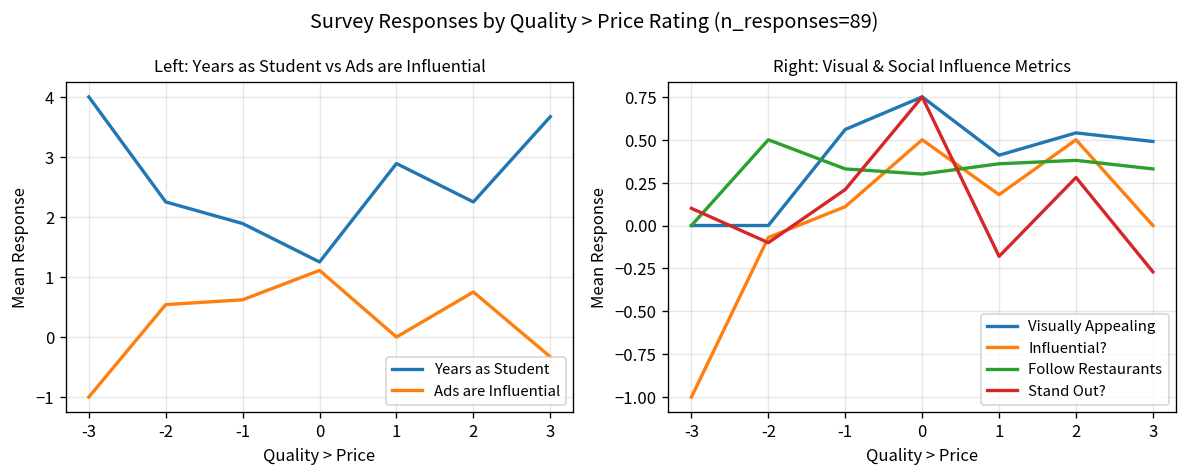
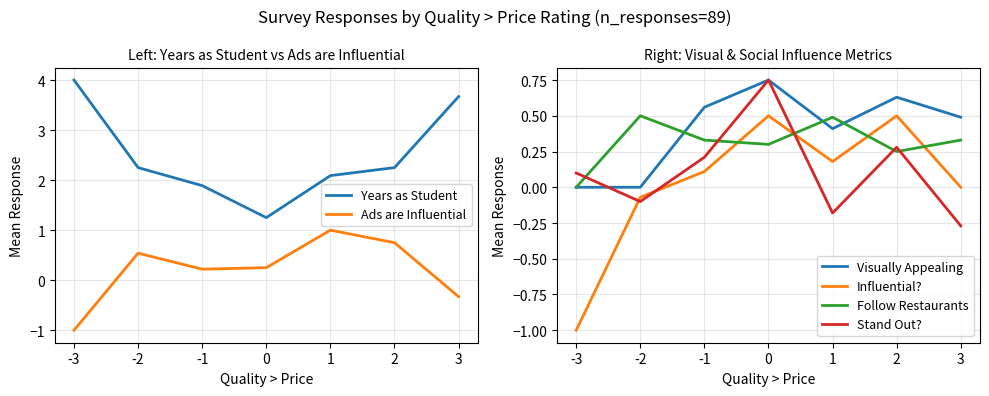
Left: Years as Student vs Ads are Influential, Ads are Influential, -1: 0.6 -> 0.2
Left: Years as Student vs Ads are Influential, Ads are Influential, 0: 1.1 -> 0.3
Left: Years as Student vs Ads are Influential, Years as Student, 1: 2.9 -> 2.1
Left: Years as Student vs Ads are Influential, Ads are Influential, 1: 0 -> 1
Right: Visual & Social Influence Metrics, Follow Restaurants, 1: 0.36 -> 0.49
Right: Visual & Social Influence Metrics, Visually Appealing, 2: 0.54 -> 0.63
Right: Visual & Social Influence Metrics, Follow Restaurants, 2: 0.38 -> 0.25
